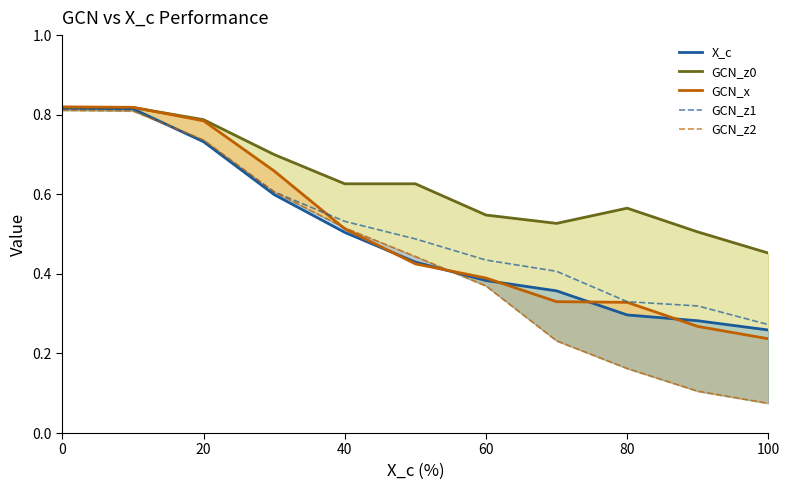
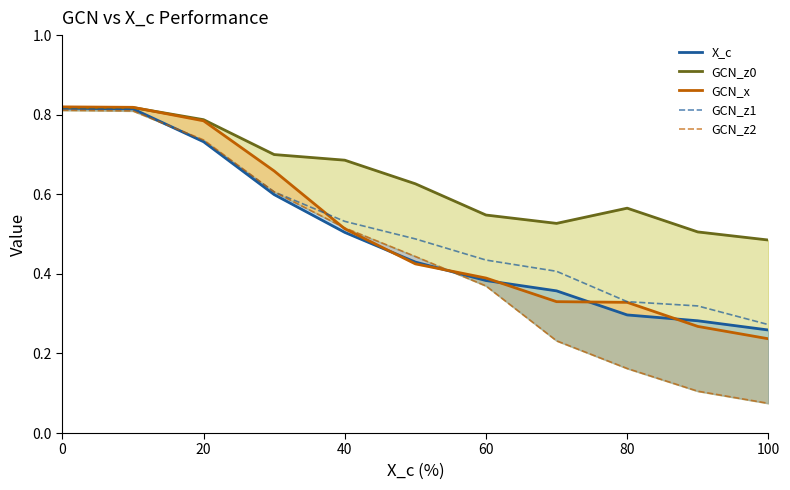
GCN_z0, 40: 0.63 -> 0.69
GCN_z0, 100: 0.45 -> 0.49
